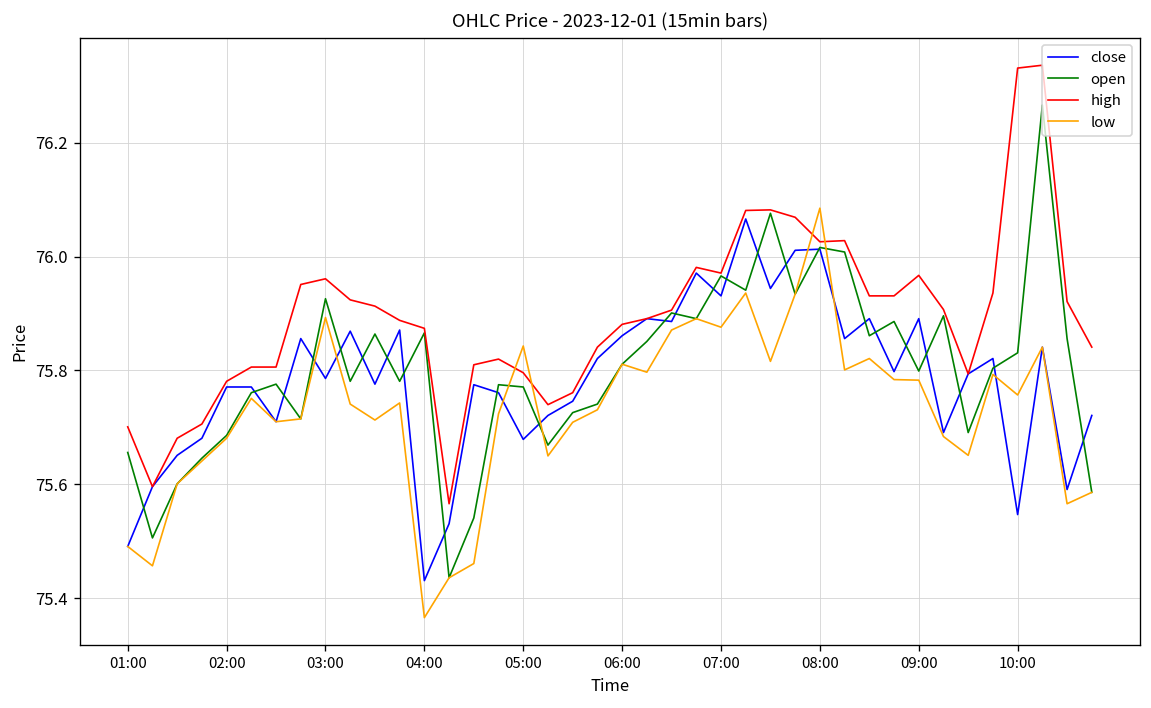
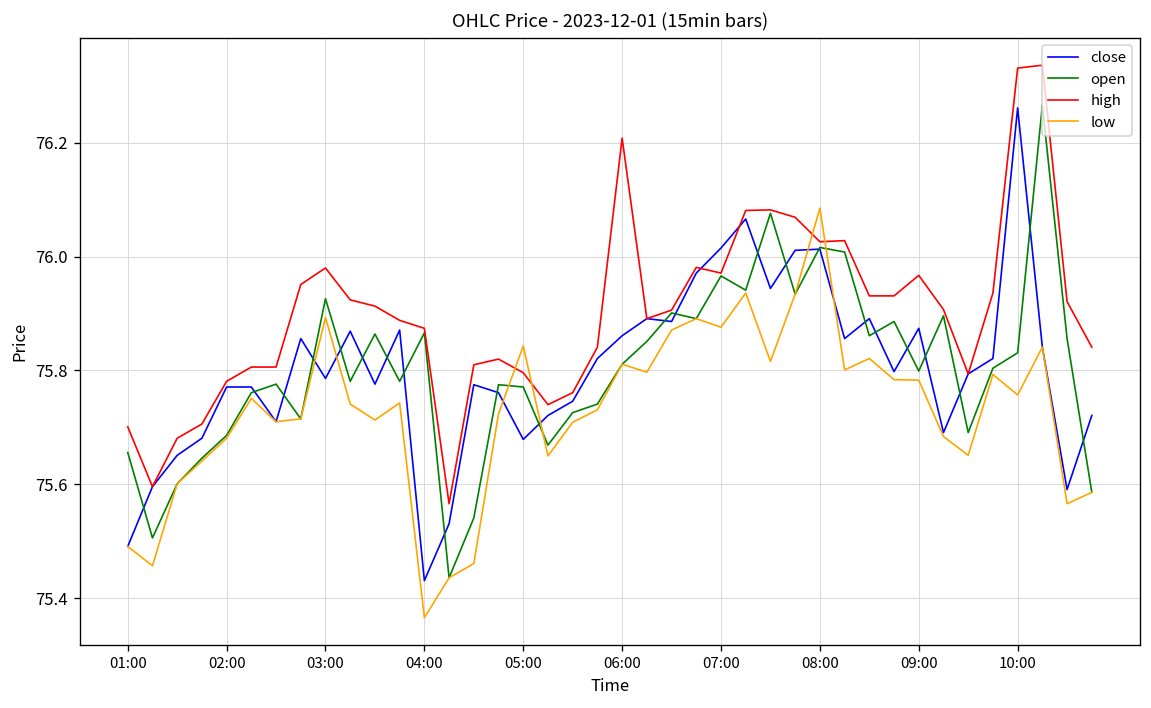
high, 03:00: 75.96 -> 75.98
high, 06:00: 75.88 -> 76.21
close, 07:00: 75.93 -> 76.02
close, 09:00: 75.89 -> 75.87
close, 10:00: 75.55 -> 76.26
